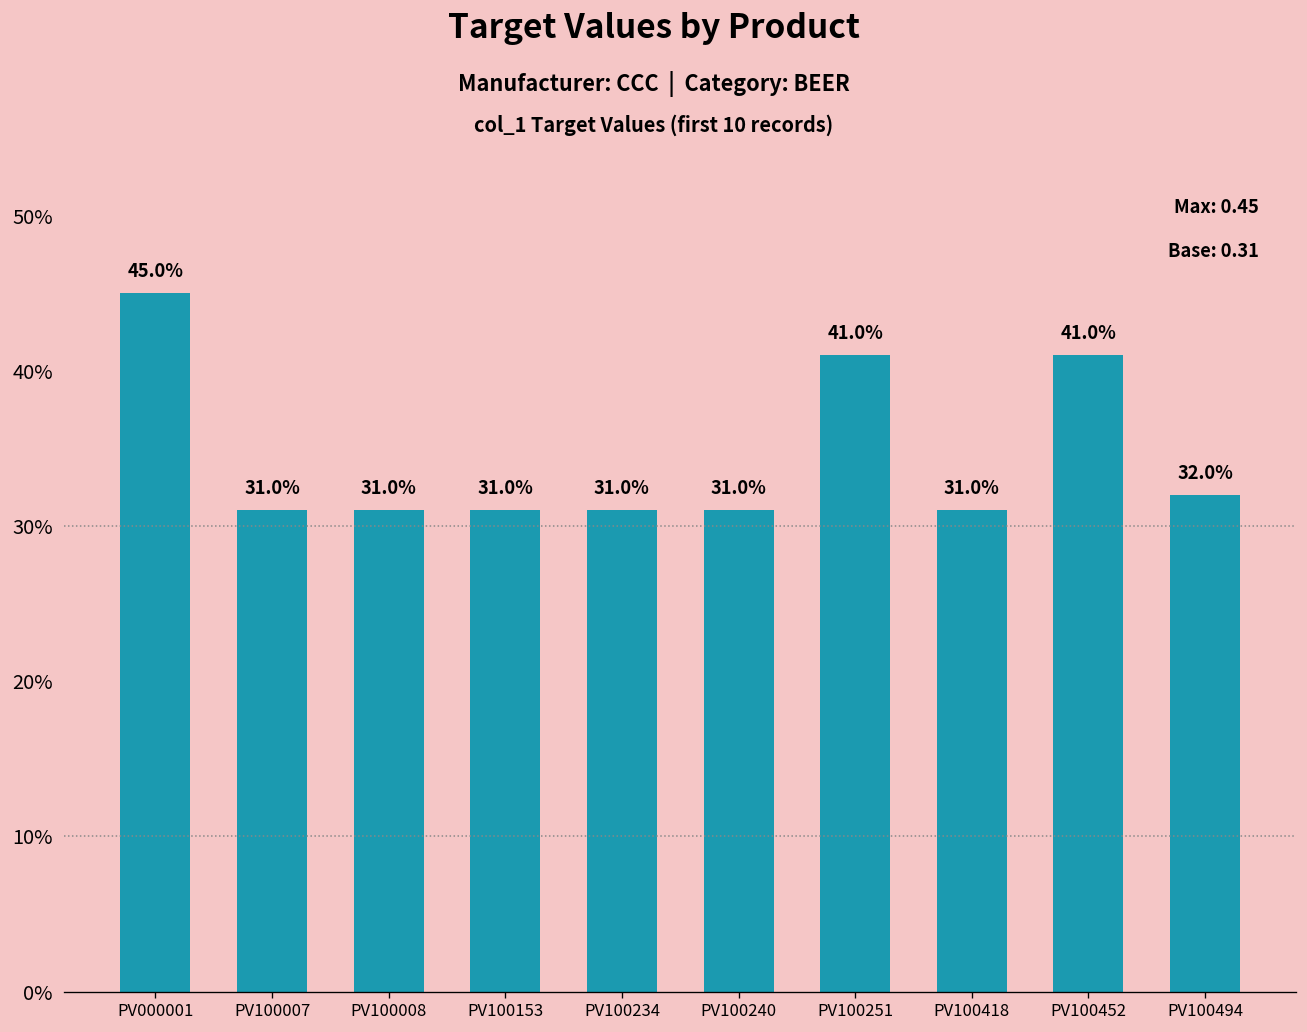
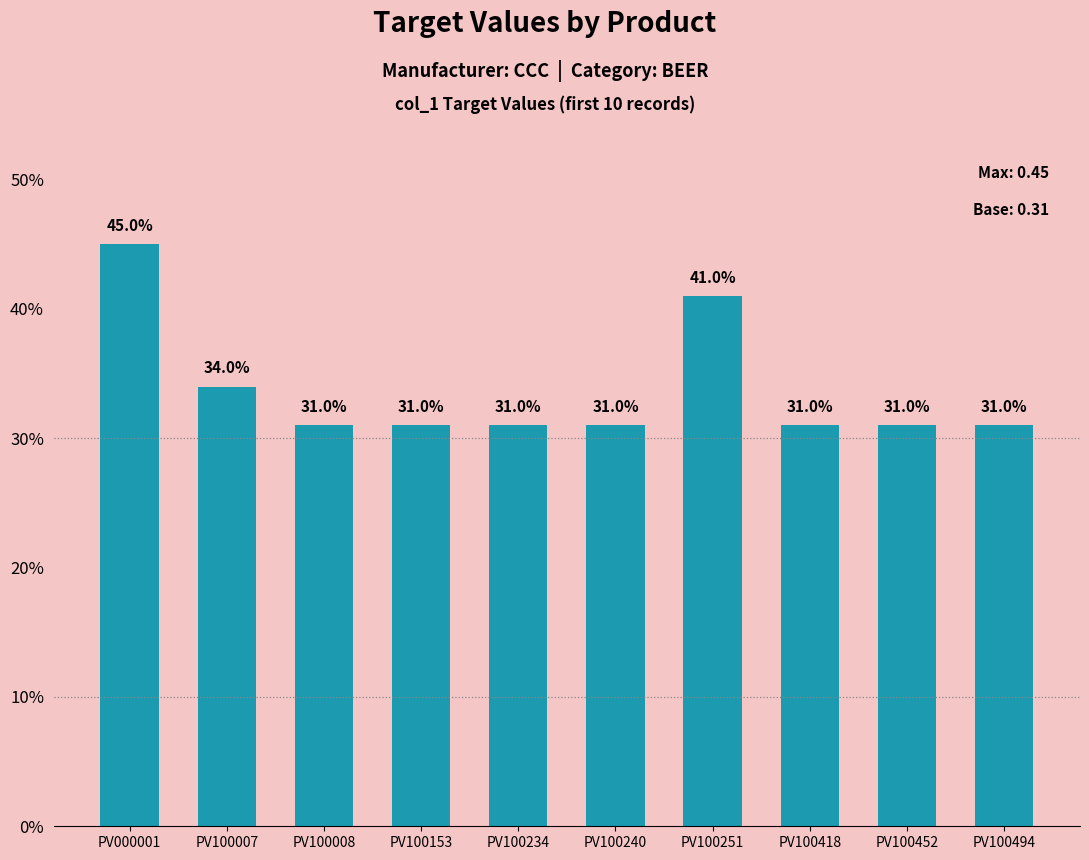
PV100007: 31.0% -> 34.0%
PV100452: 41.0% -> 31.0%
PV100494: 32.0% -> 31.0%
